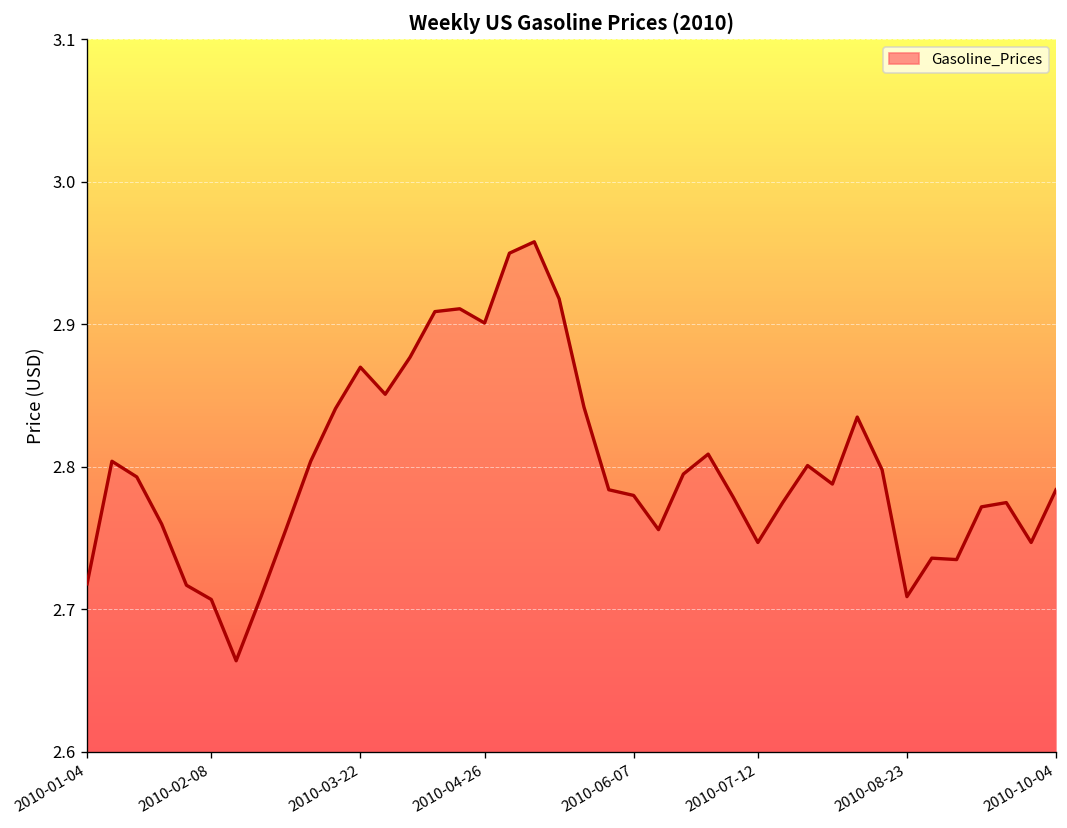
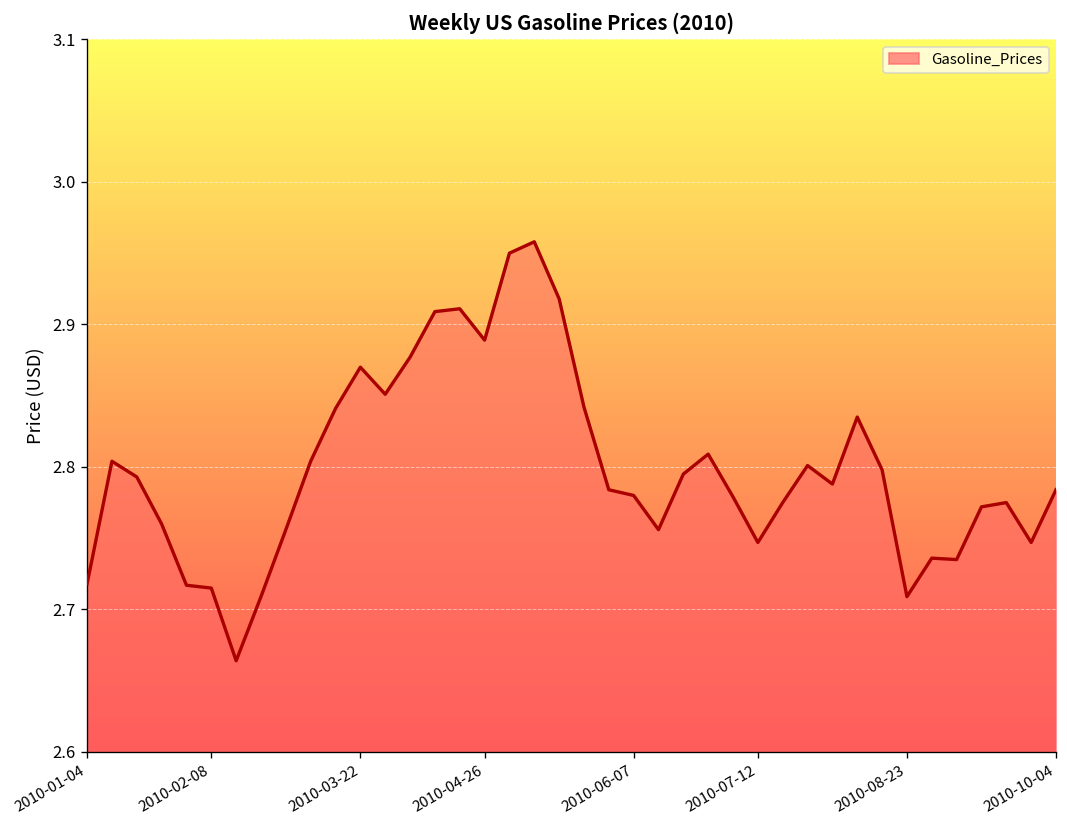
2010-02-08: 2.707 -> 2.715
2010-04-26: 2.901 -> 2.889
